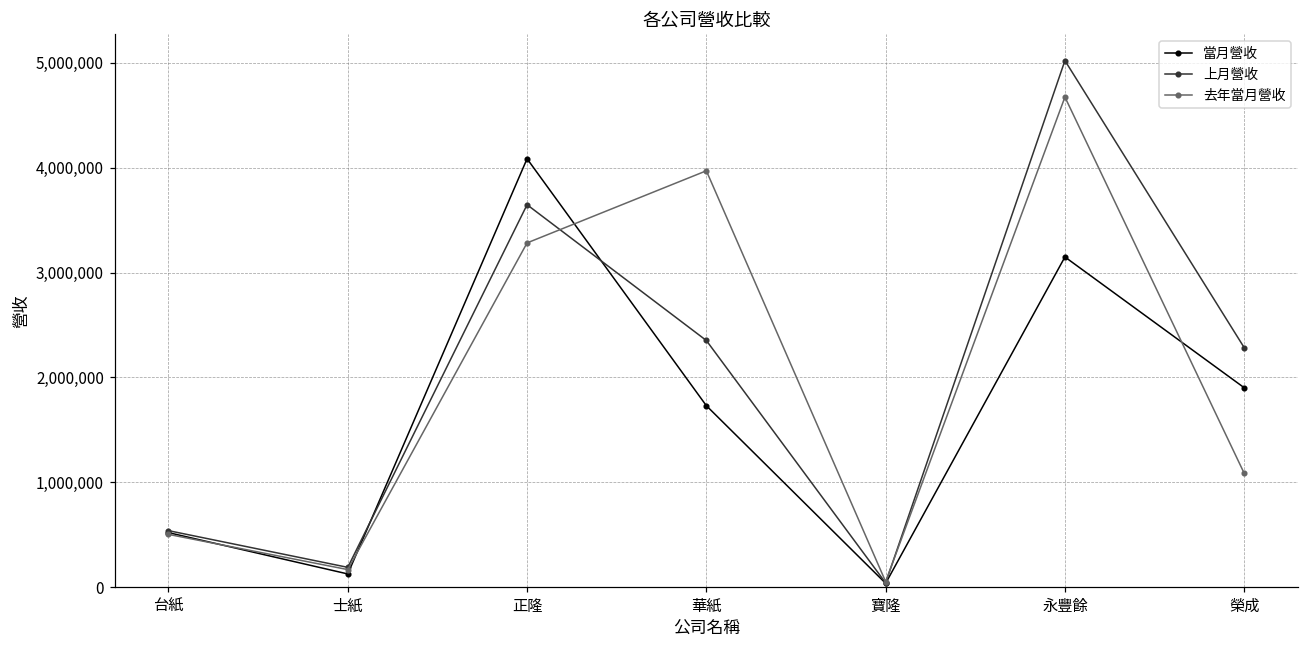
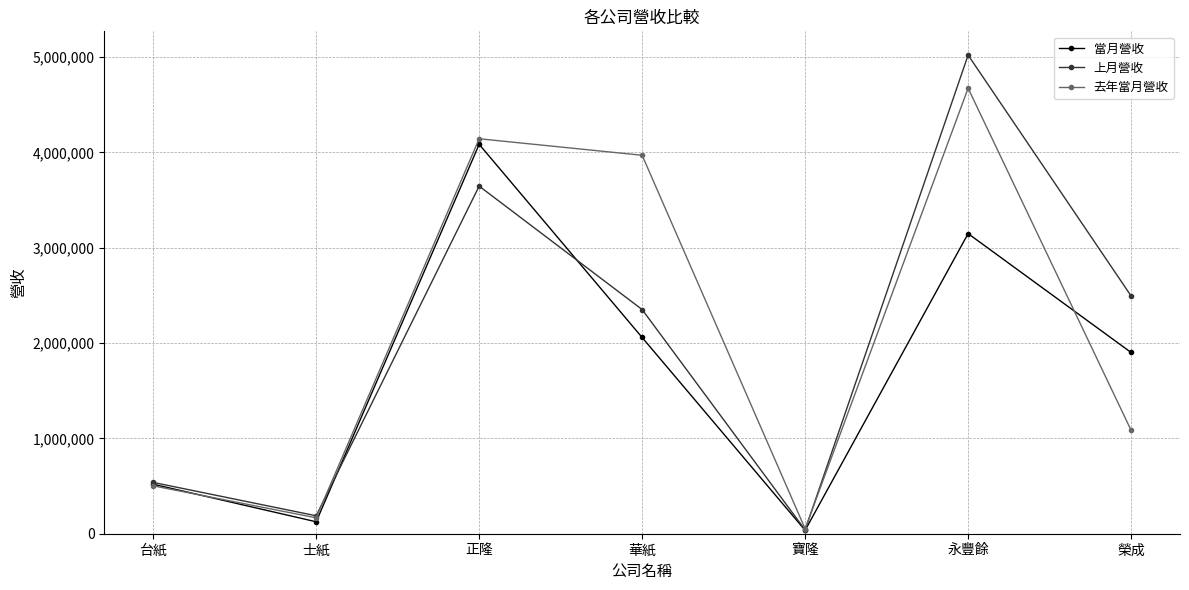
去年當月營收, 正隆: 3,300,000 -> 4,100,000
當月營收, 華紙: 1,700,000 -> 2,100,000
上月營收, 榮成: 2,300,000 -> 2,500,000
